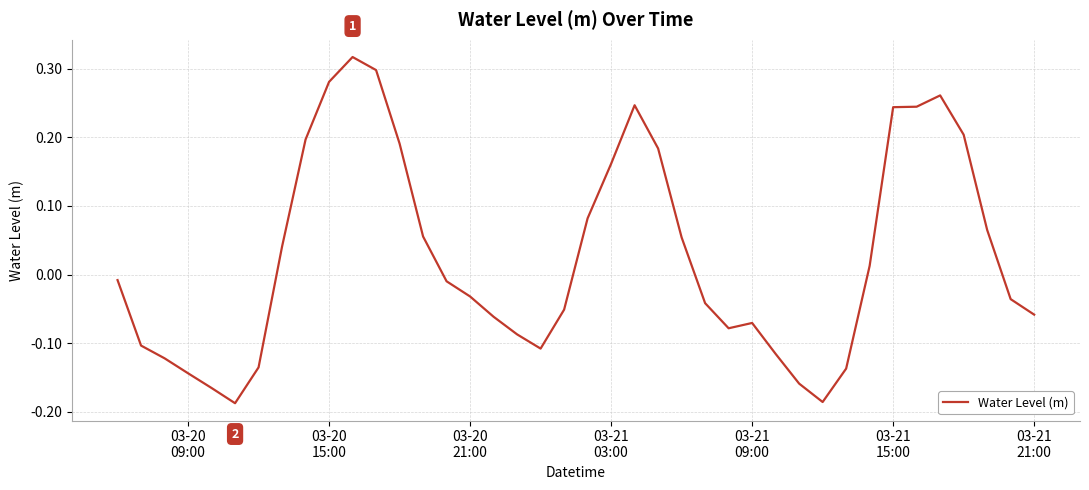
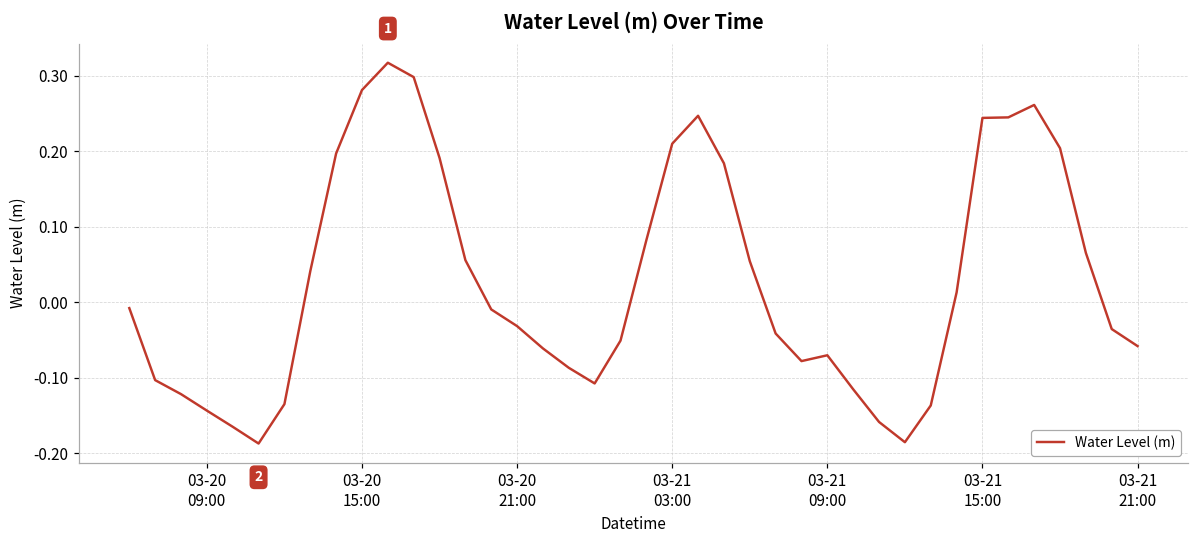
03-21 03:00: 0.16 -> 0.21
